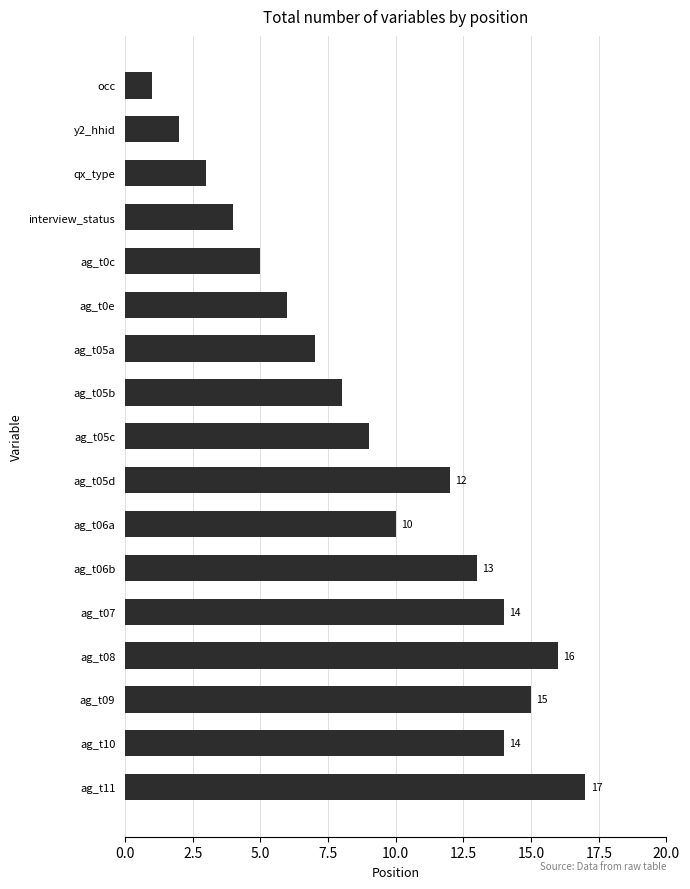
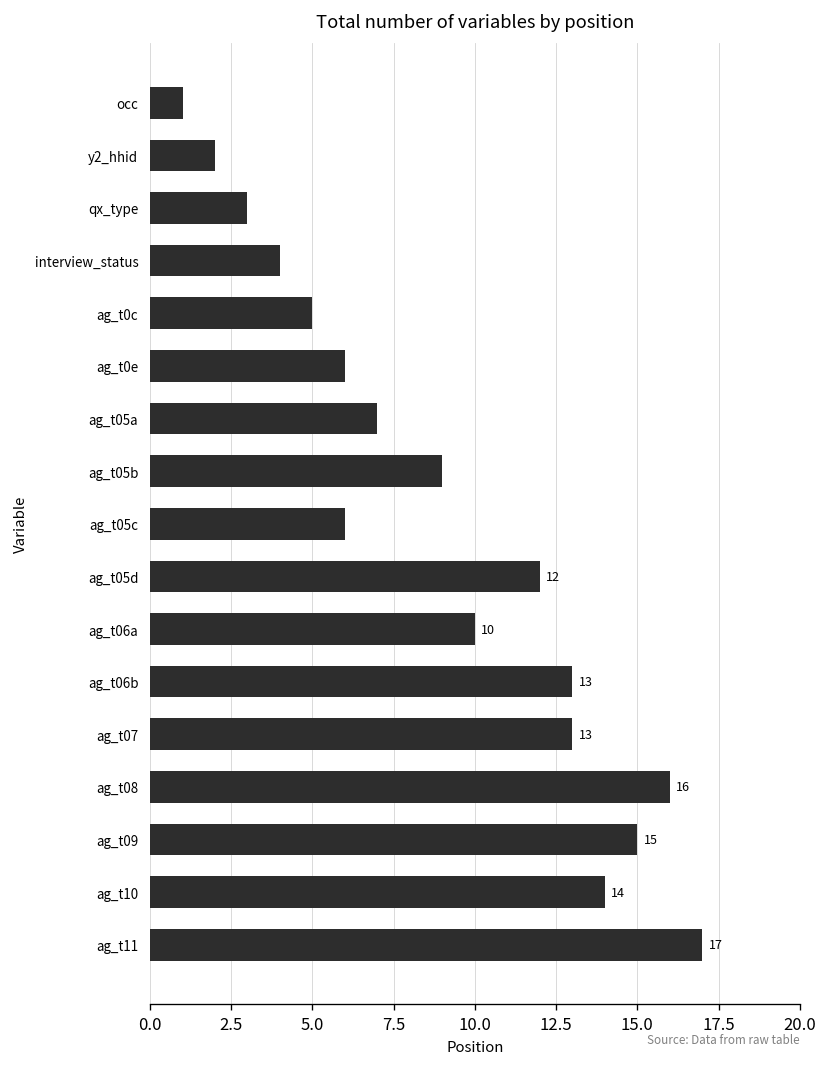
ag_t05b: 8 -> 9
ag_t05c: 9 -> 6
ag_t07: 14 -> 13
